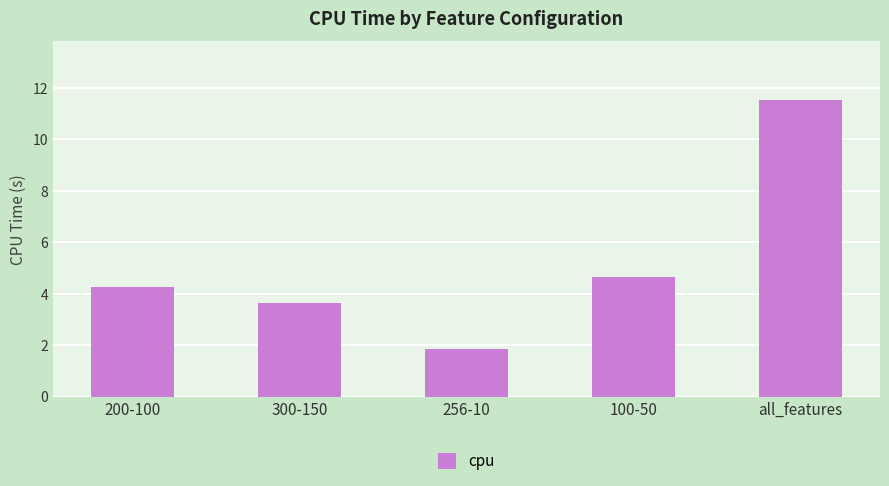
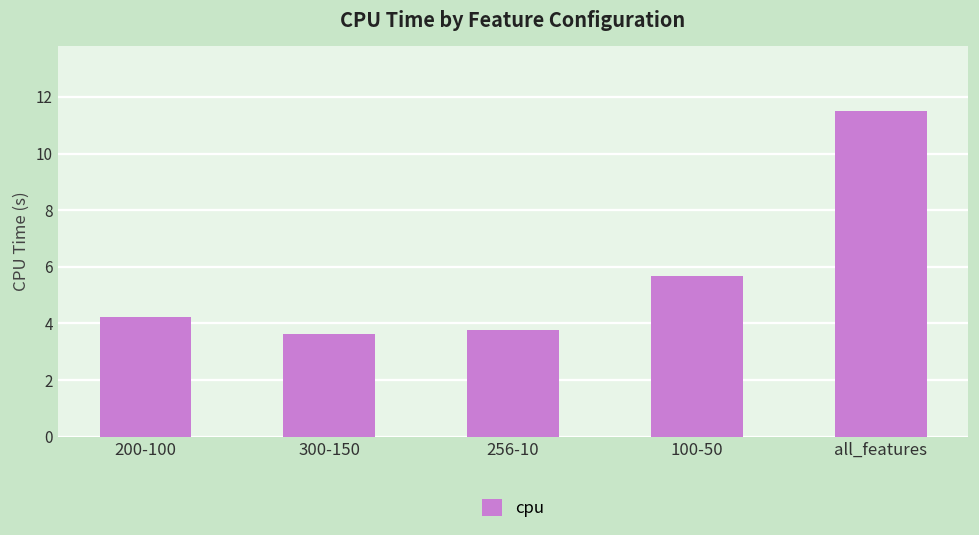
256-10: 1.9 -> 3.8
100-50: 4.6 -> 5.7
